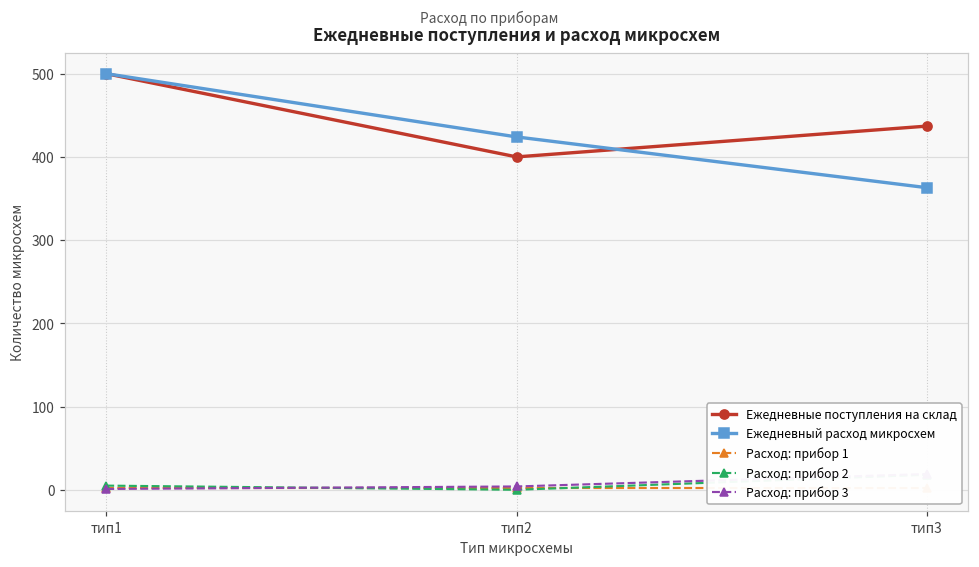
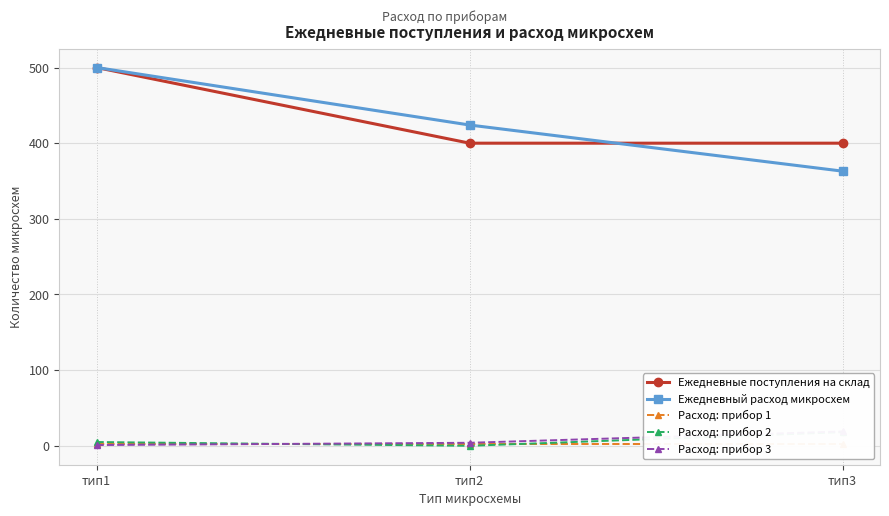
Ежедневные поступления на склад, тип3: 440 -> 400
